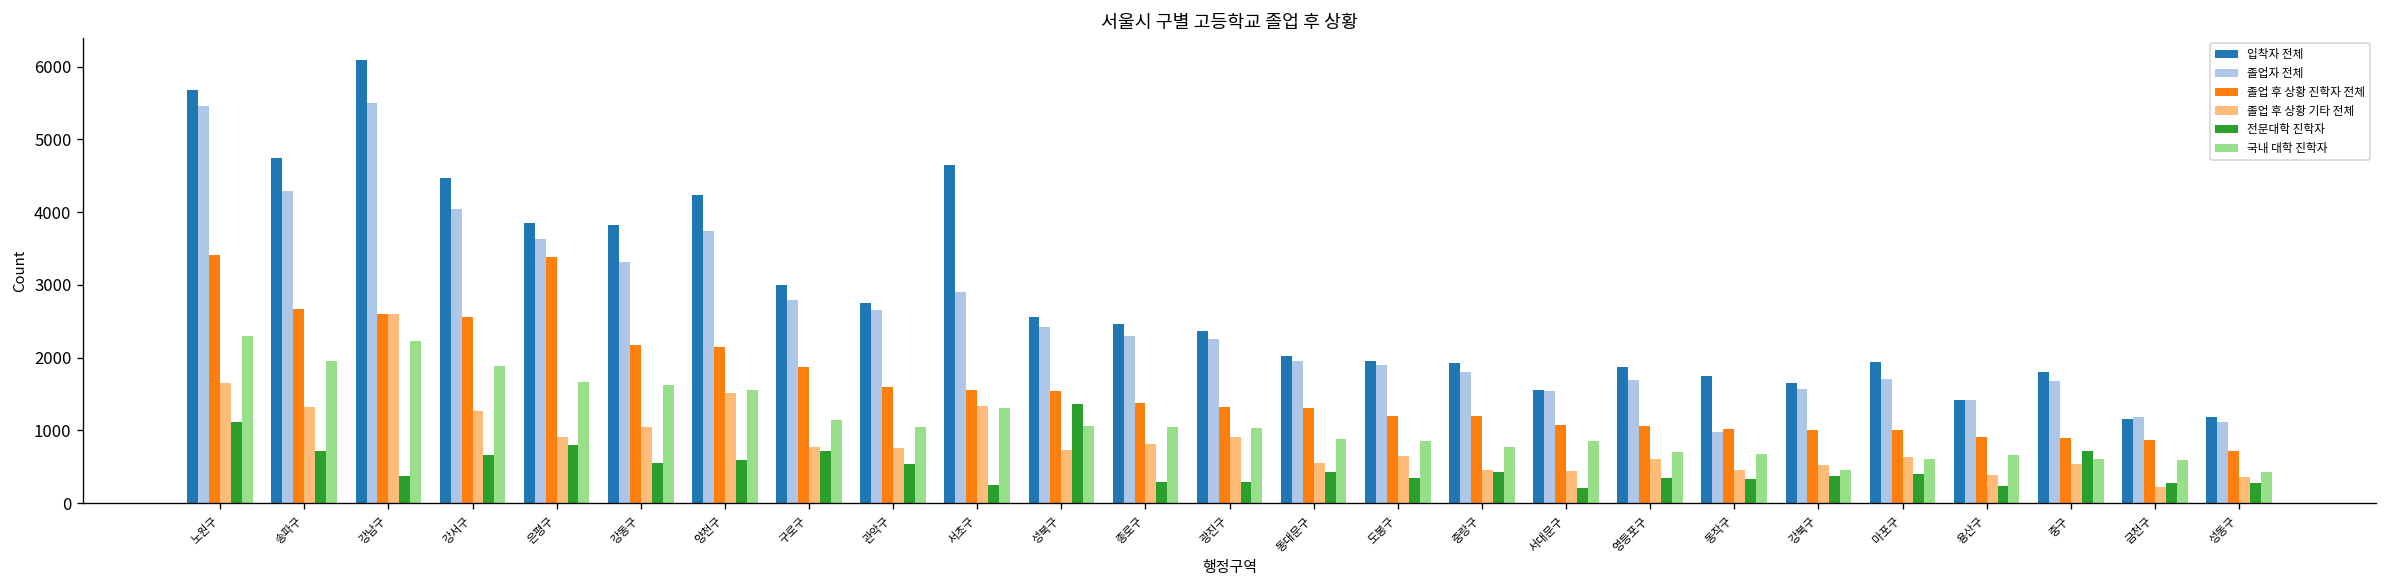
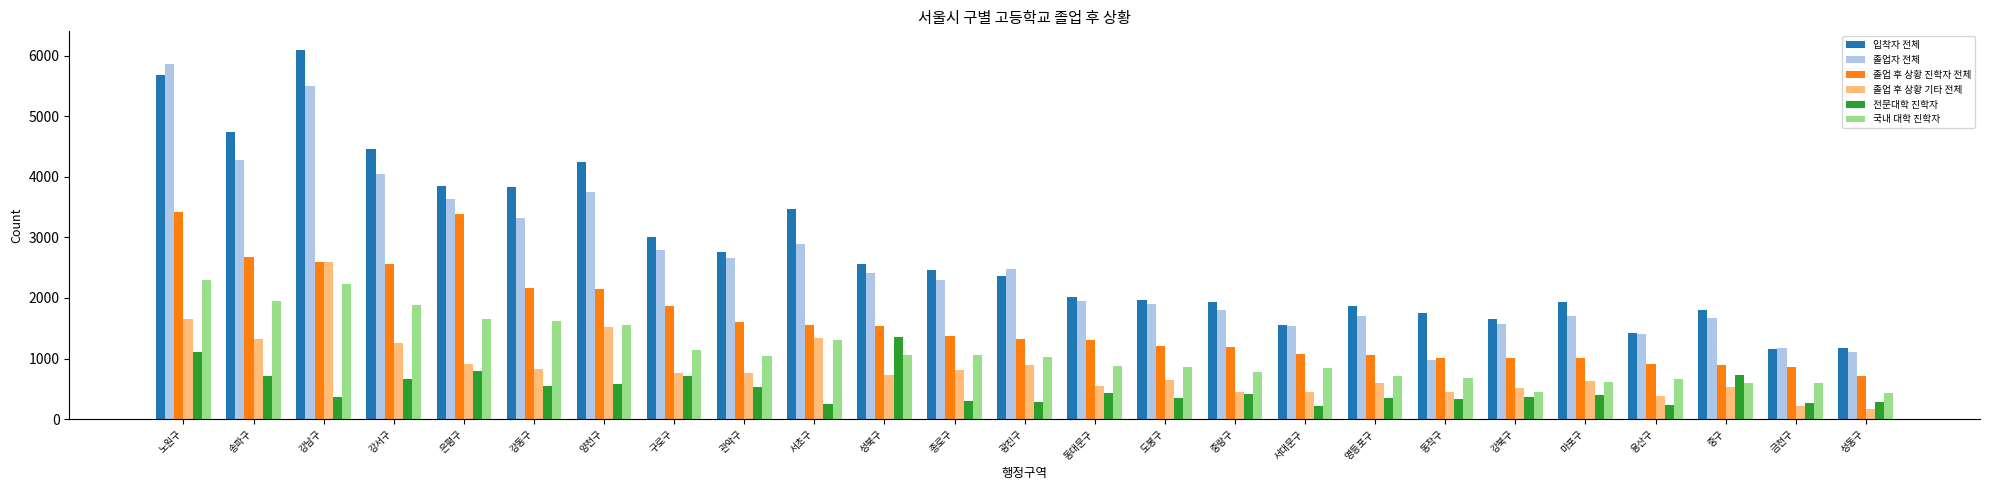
졸업자 전체, 노원구: 5500 -> 5900
졸업 후 상황 기타 전체, 강동구: 1000 -> 800
입착자 전체, 서초구: 4600 -> 3500
졸업자 전체, 광진구: 2300 -> 2500
졸업 후 상황 기타 전체, 성동구: 400 -> 200
